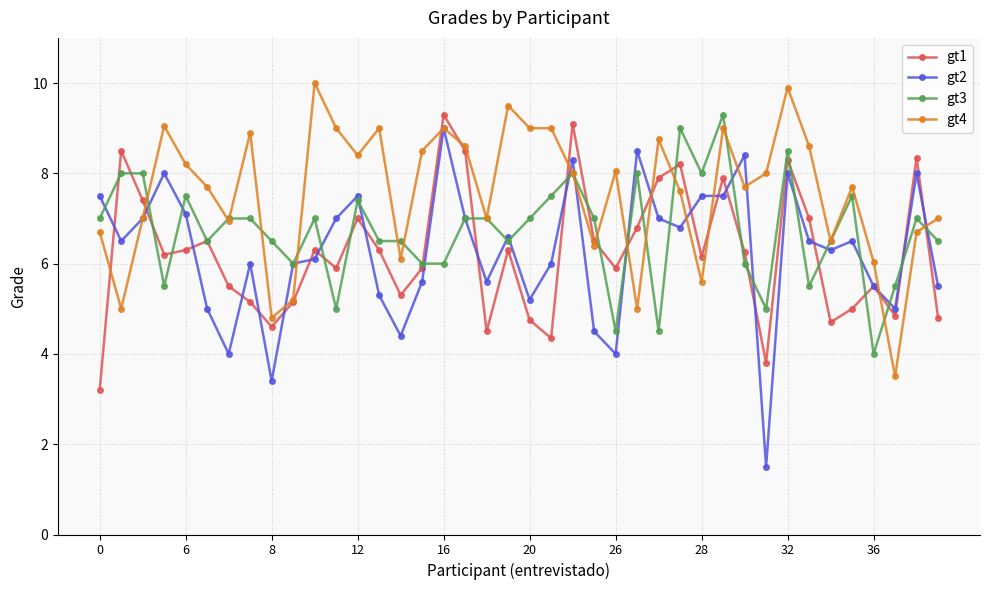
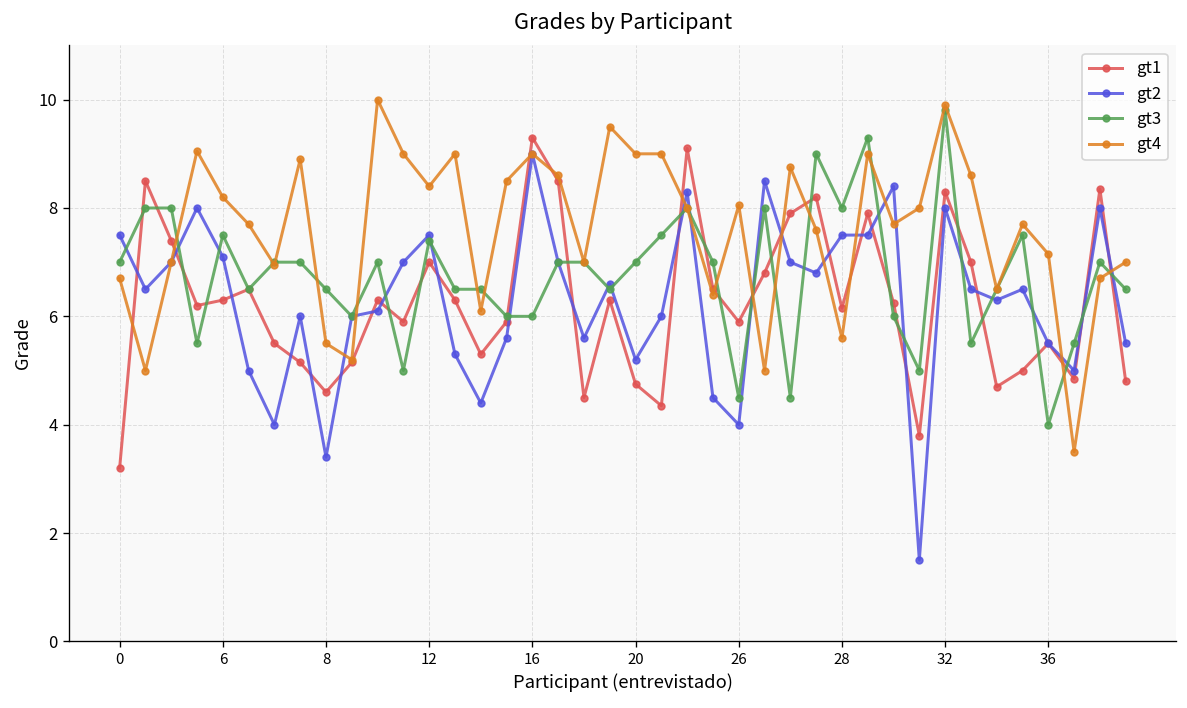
gt4, 8: 4.8 -> 5.5
gt3, 32: 8.5 -> 9.8
gt4, 36: 6.0 -> 7.2
